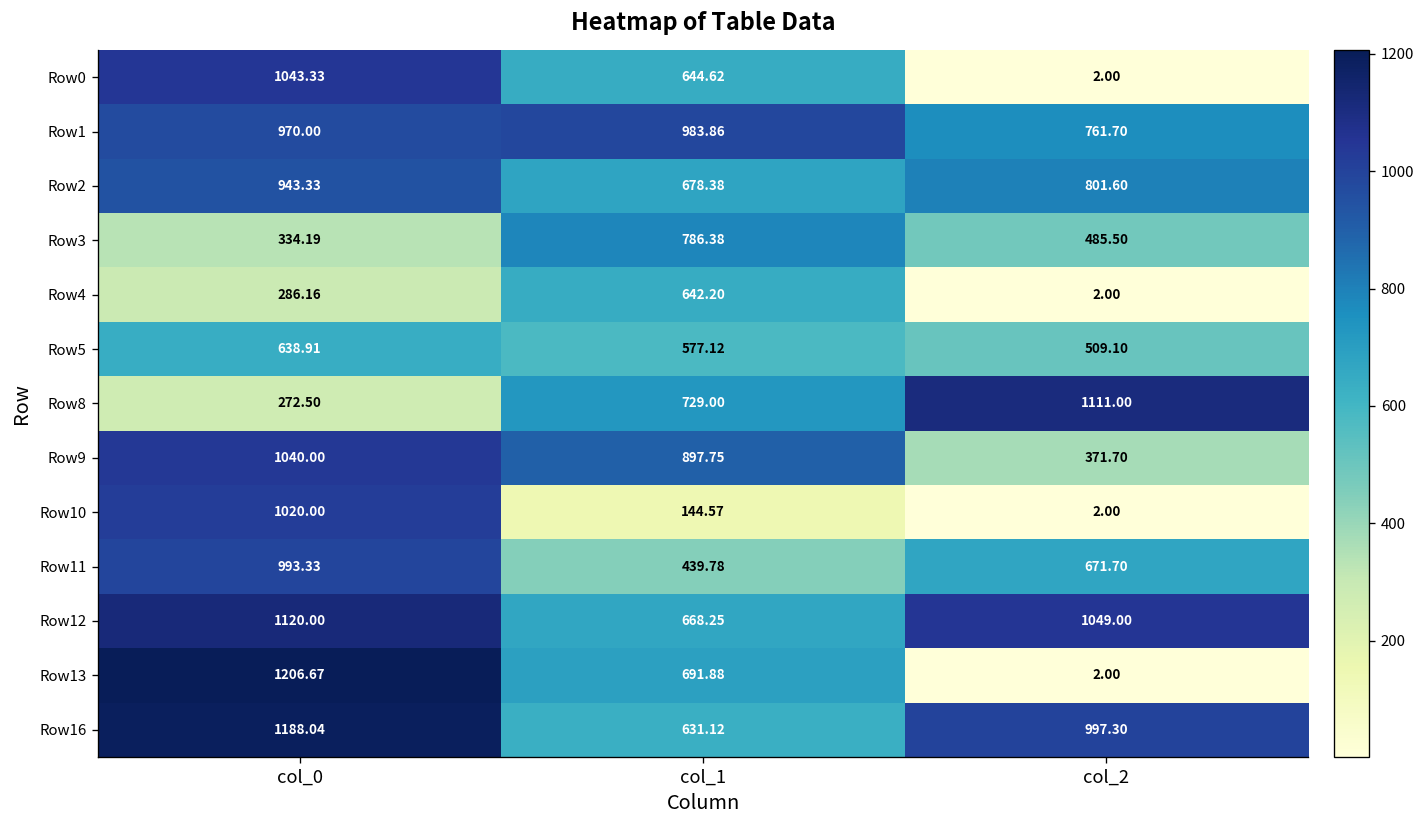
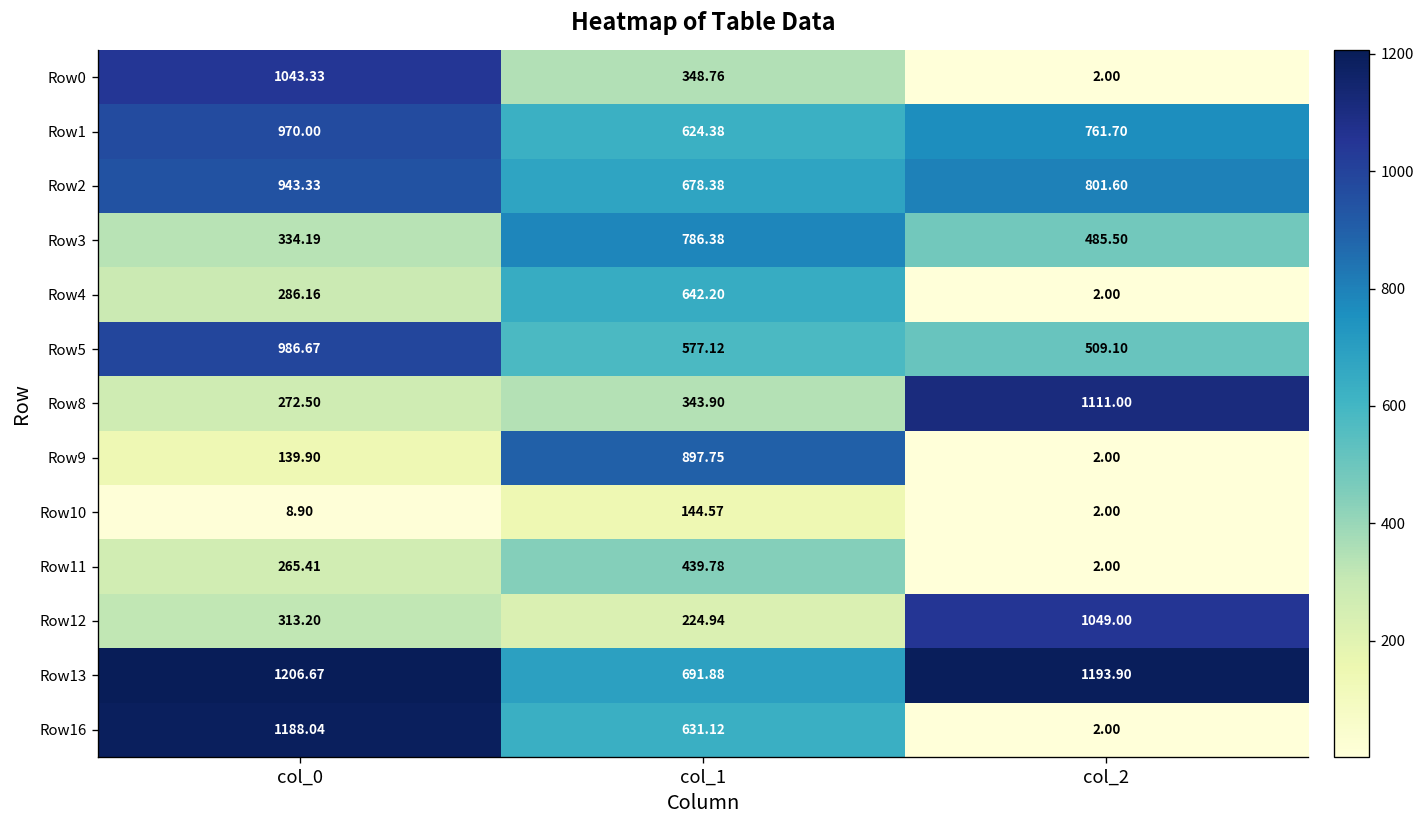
Row0, col_1: 644.62 -> 348.76
Row1, col_1: 983.86 -> 624.38
Row5, col_0: 638.91 -> 986.67
Row8, col_1: 729.00 -> 343.90
Row9, col_0: 1040.00 -> 139.90
Row9, col_2: 371.70 -> 2.00
Row10, col_0: 1020.00 -> 8.90
Row11, col_0: 993.33 -> 265.41
Row11, col_2: 671.70 -> 2.00
Row12, col_0: 1120.00 -> 313.20
Row12, col_1: 668.25 -> 224.94
Row13, col_2: 2.00 -> 1193.90
Row16, col_2: 997.30 -> 2.00
